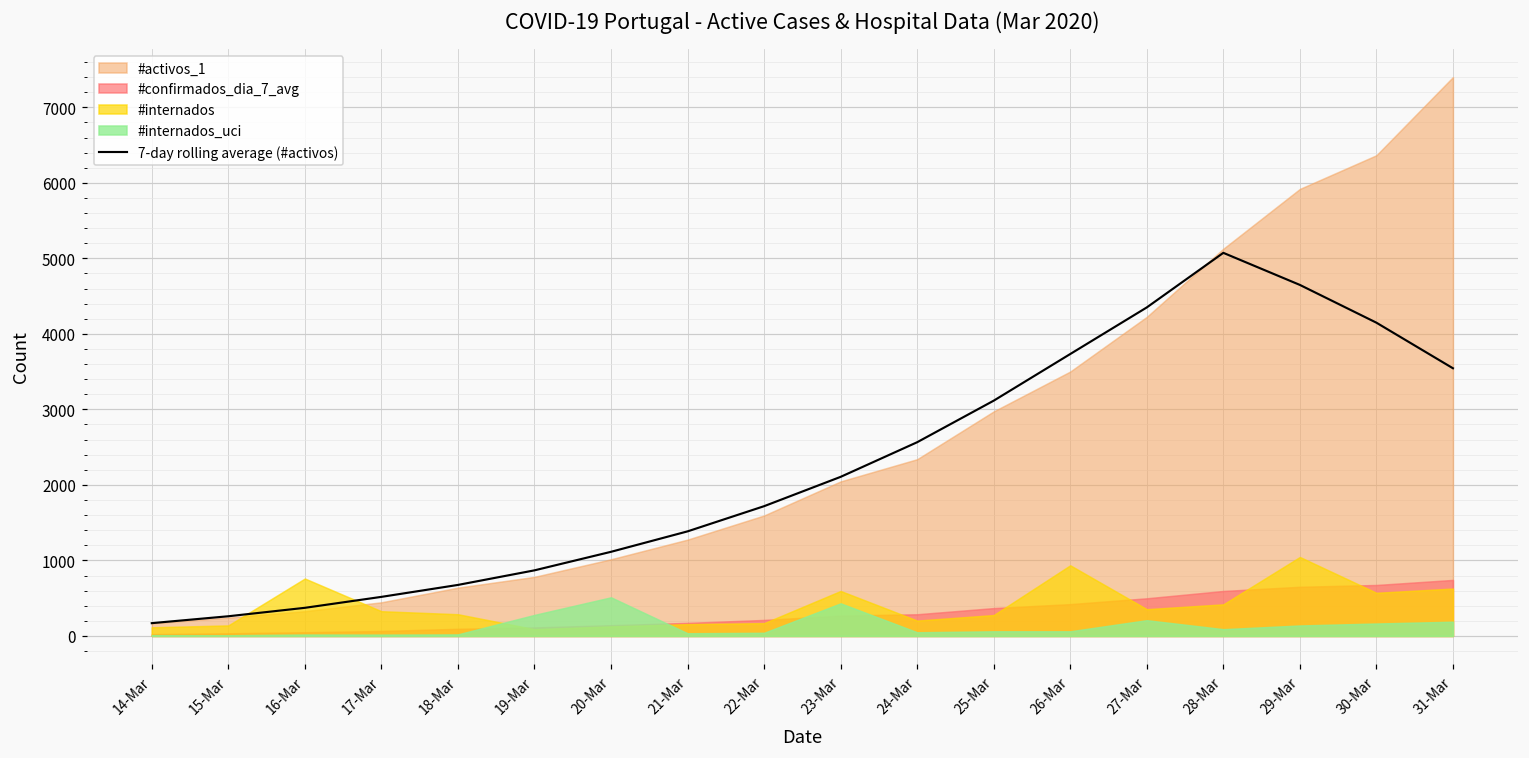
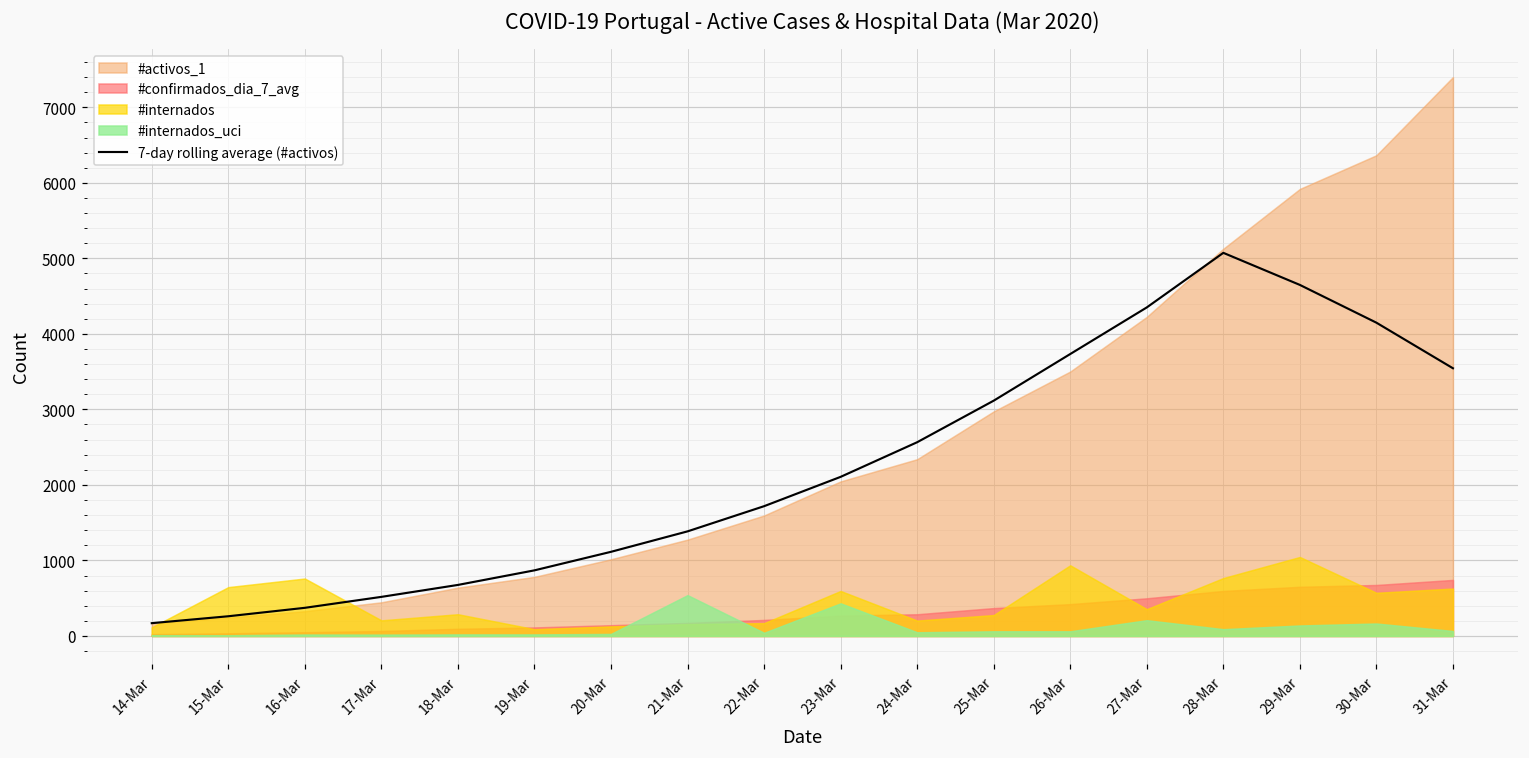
#internados, 15-Mar: 100 -> 600
#internados, 17-Mar: 300 -> 200
#internados_uci, 19-Mar: 300 -> 0
#internados_uci, 20-Mar: 500 -> 0
#internados_uci, 21-Mar: 0 -> 500
#internados, 28-Mar: 400 -> 800
#internados_uci, 31-Mar: 200 -> 100
